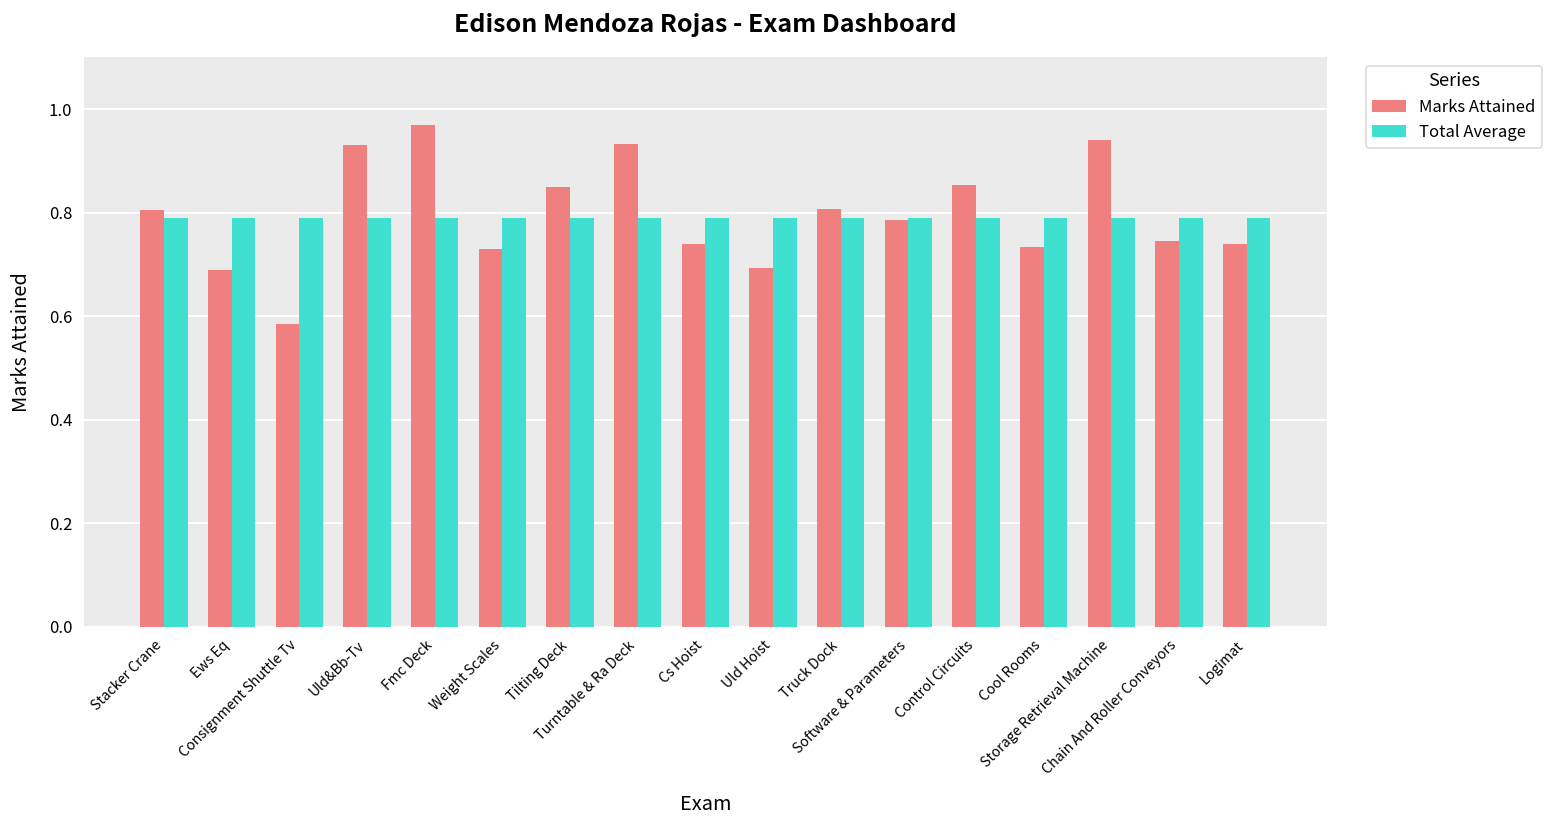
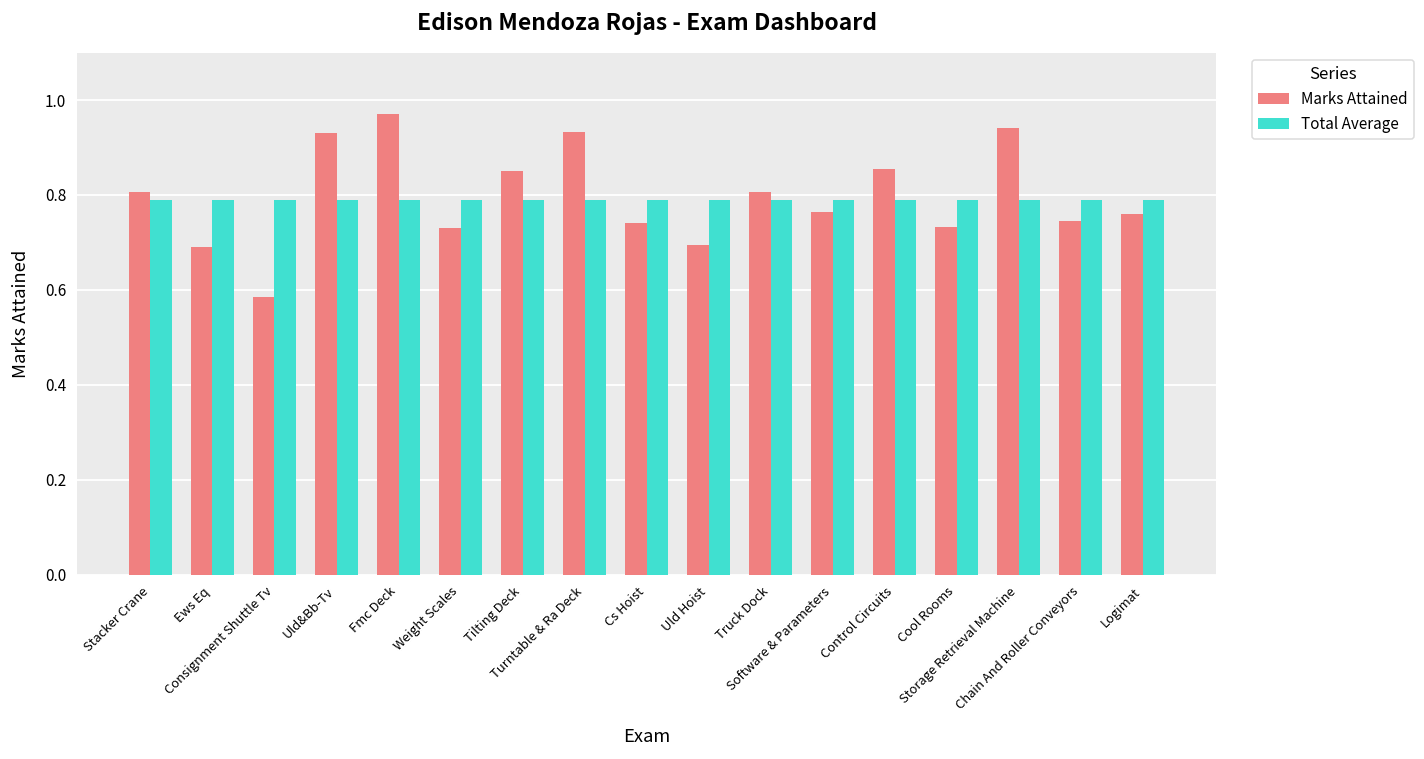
Marks Attained, Software & Parameters: 0.79 -> 0.76
Marks Attained, Logimat: 0.74 -> 0.76
